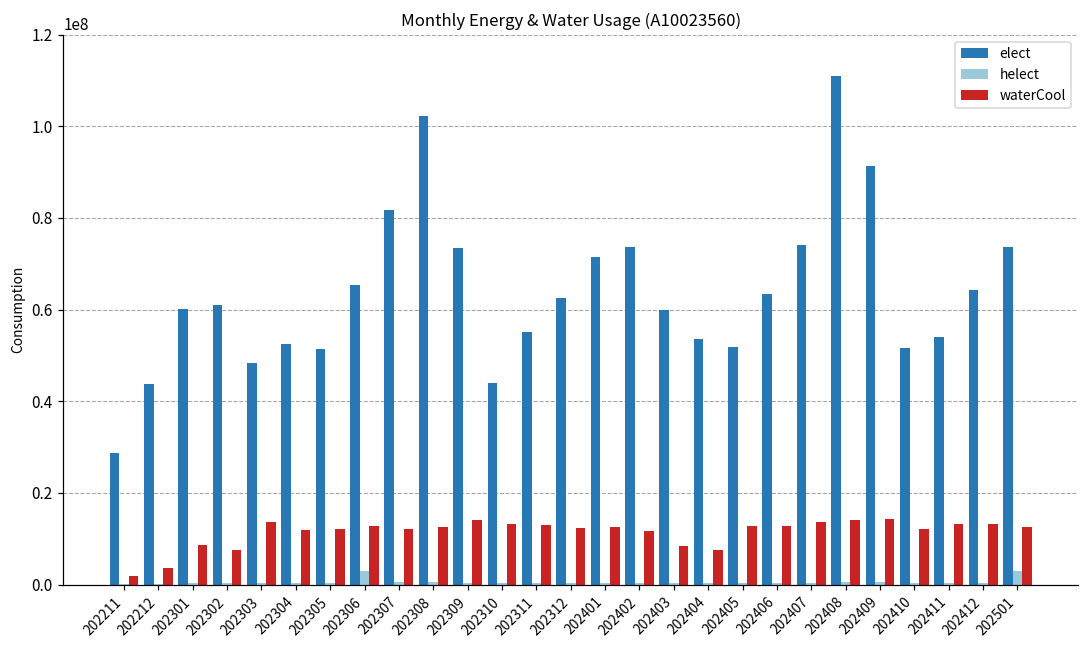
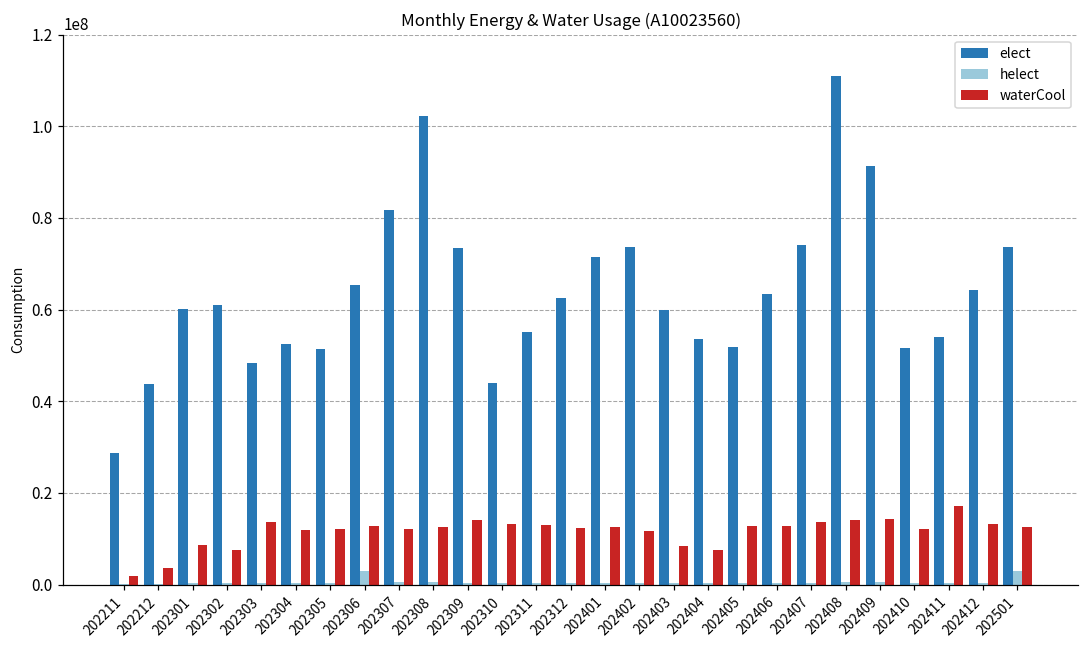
waterCool, 202411: 13000000 -> 17000000
